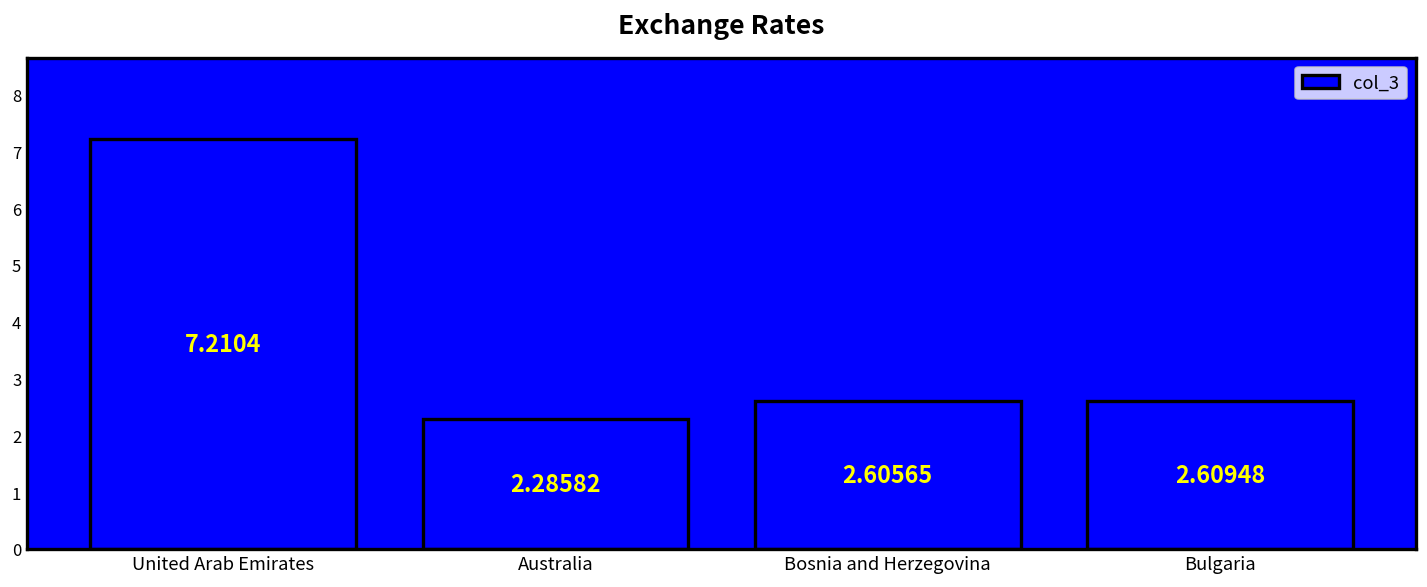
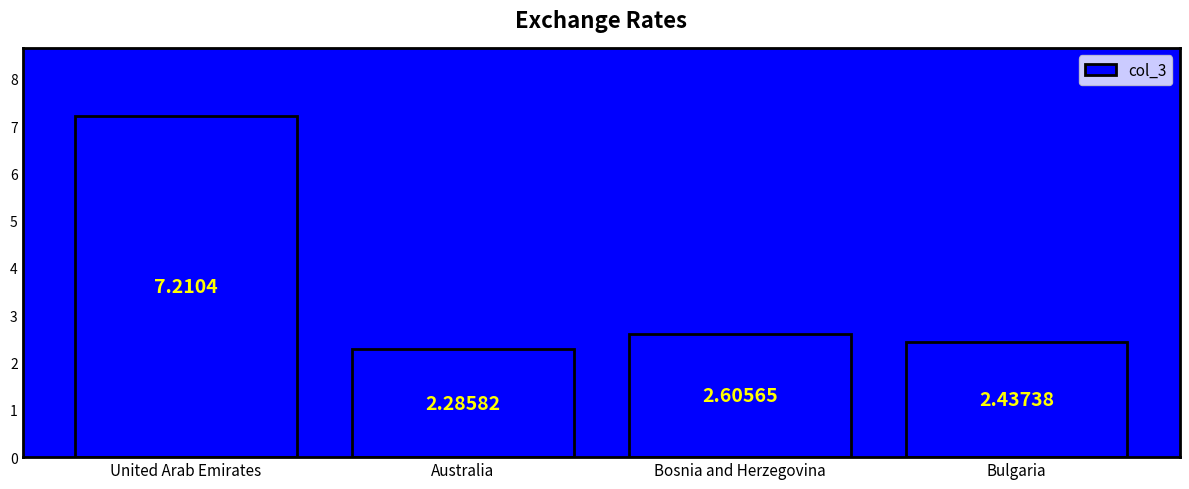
Bulgaria: 2.60948 -> 2.43738
